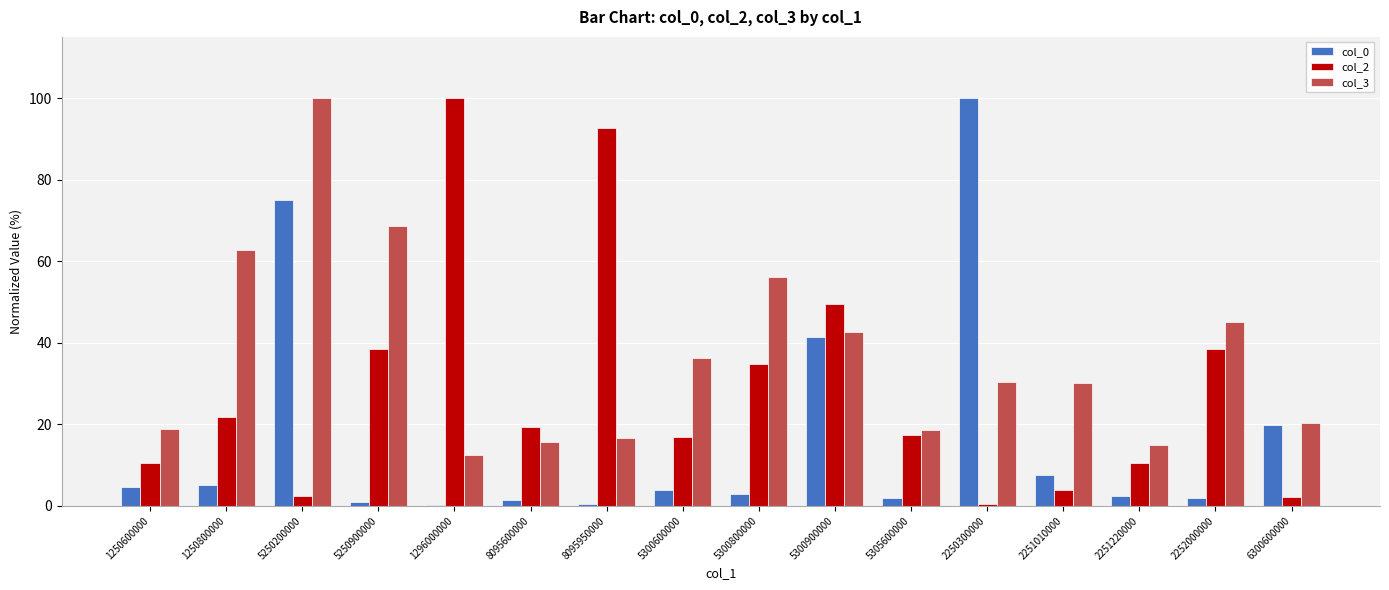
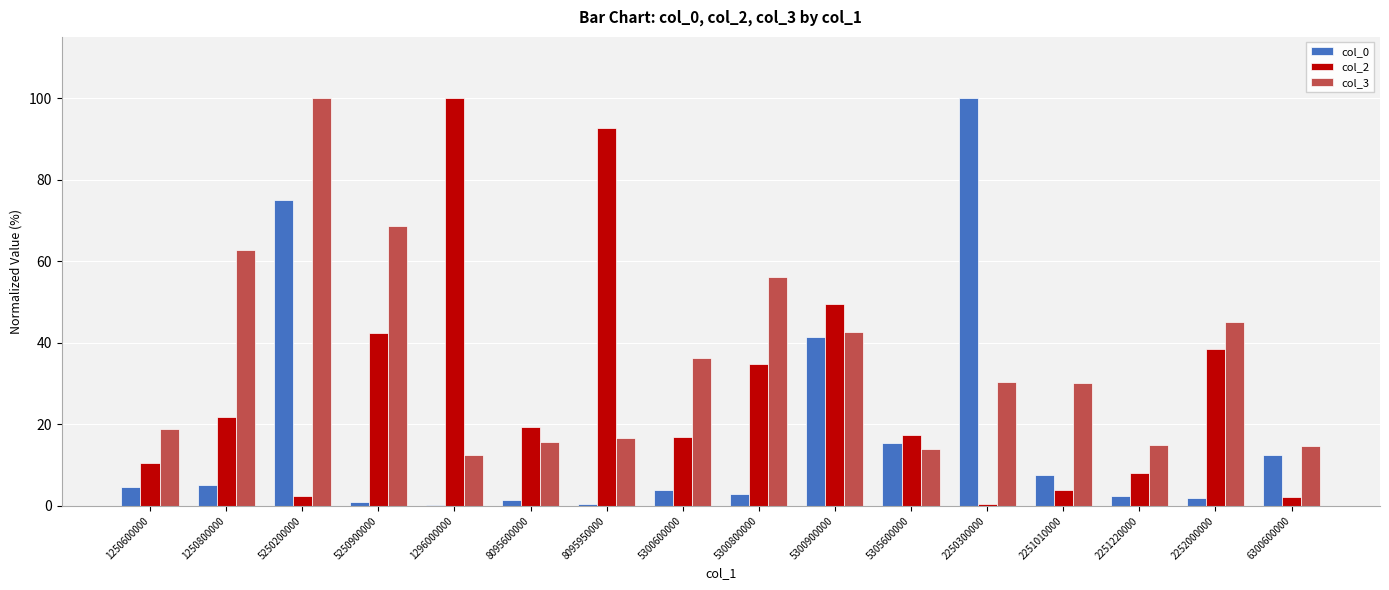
col_2, 5250900000: 38 -> 42
col_0, 5305600000: 2 -> 15
col_3, 5305600000: 19 -> 14
col_2, 2251220000: 10 -> 8
col_0, 6300600000: 20 -> 13
col_3, 6300600000: 20 -> 15
